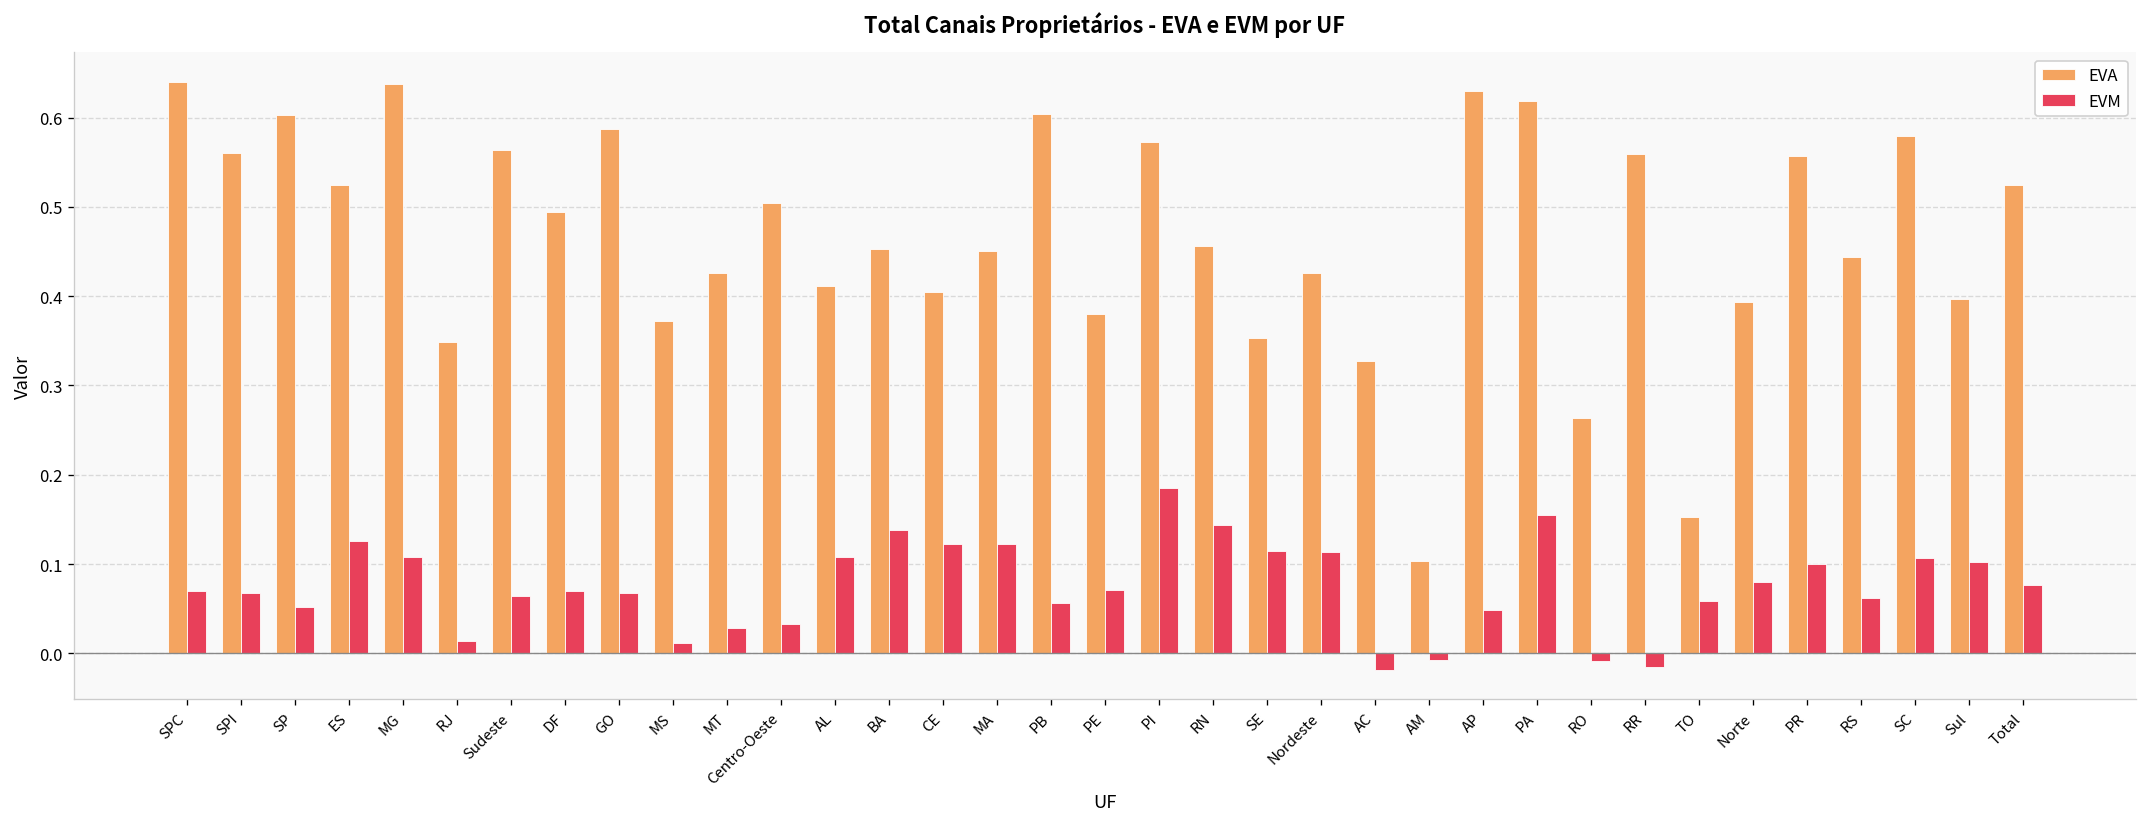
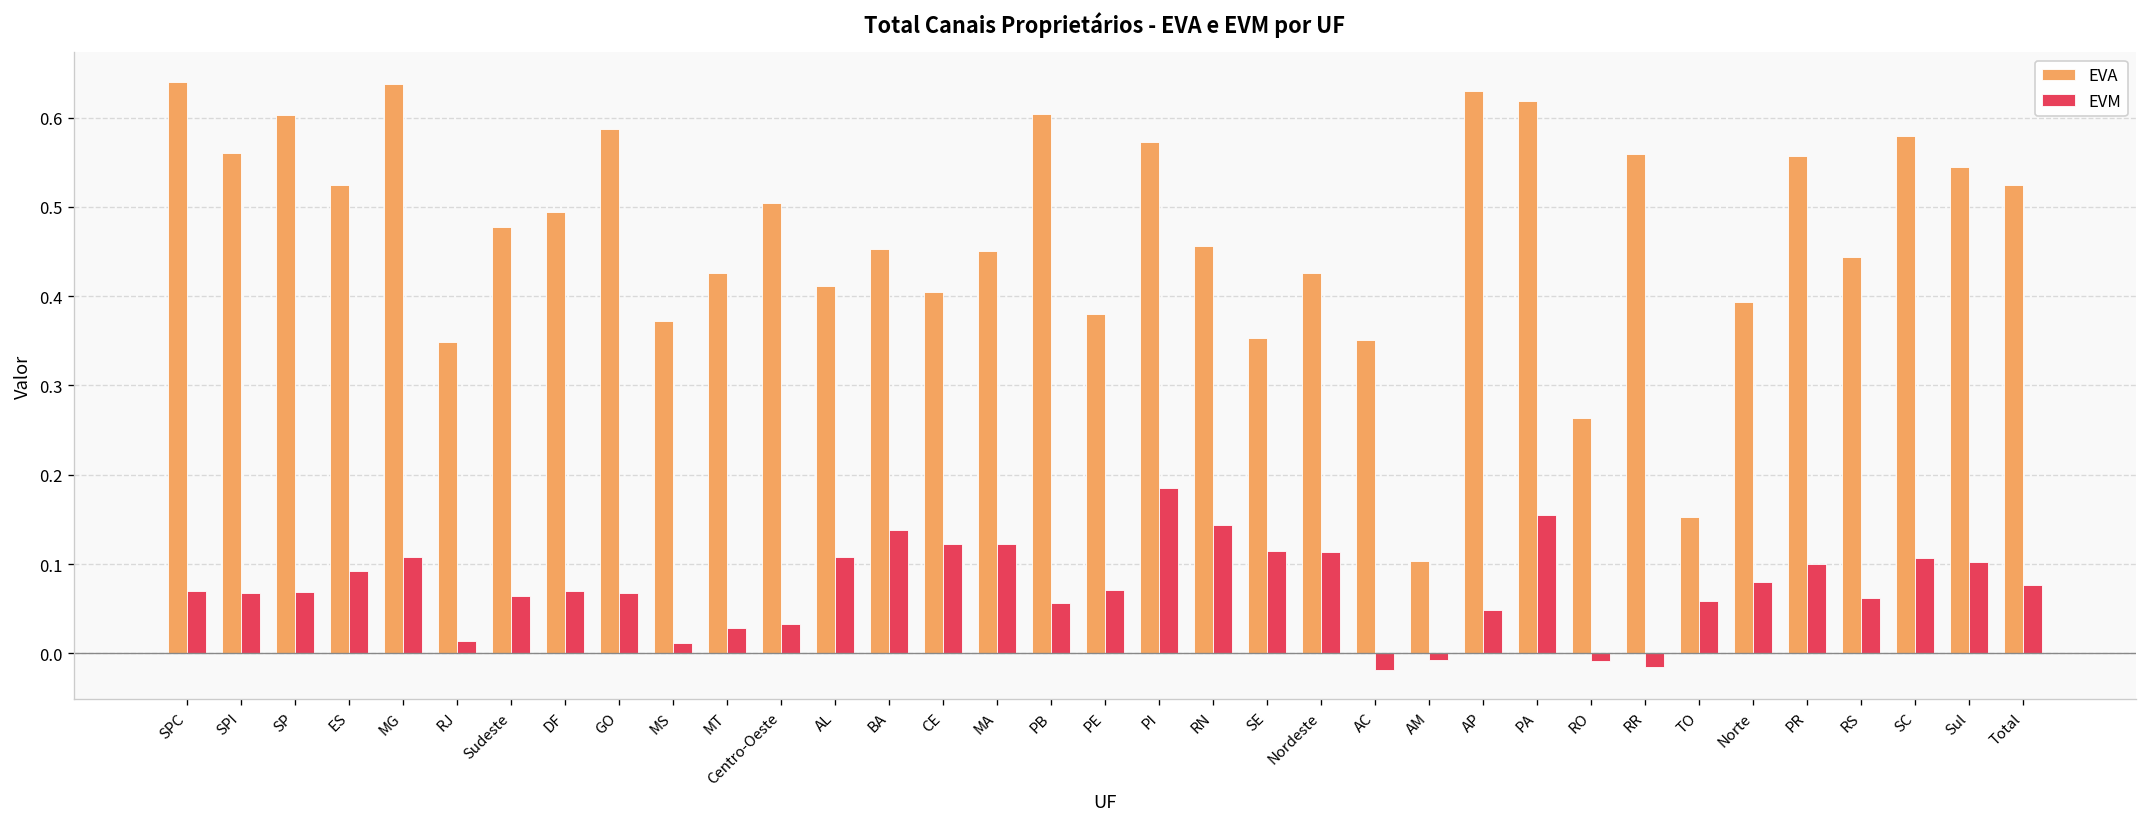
EVM, SP: 0.05 -> 0.07
EVM, ES: 0.13 -> 0.09
EVA, Sudeste: 0.56 -> 0.48
EVA, AC: 0.33 -> 0.35
EVA, Sul: 0.40 -> 0.55
